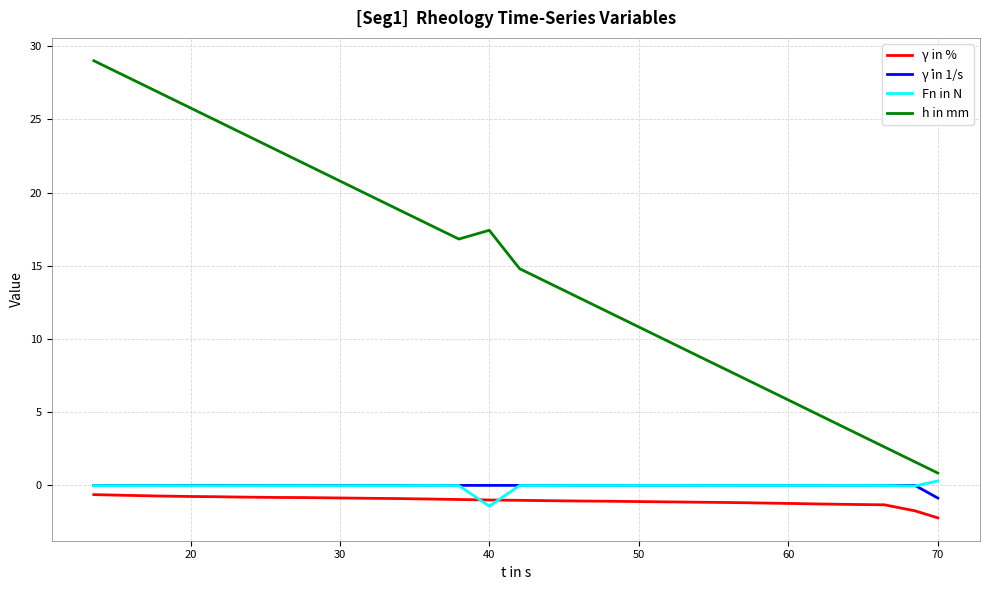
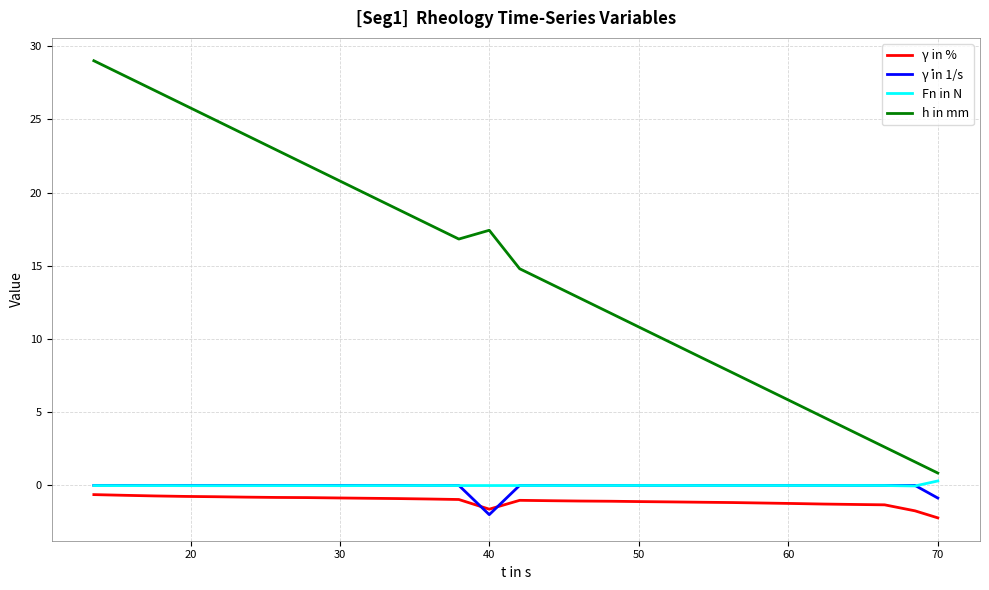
γ in %, 40: -1.0 -> -1.6
γ̇ in 1/s, 40: 0 -> -2
Fn in N, 40: -1.4 -> 0.0
